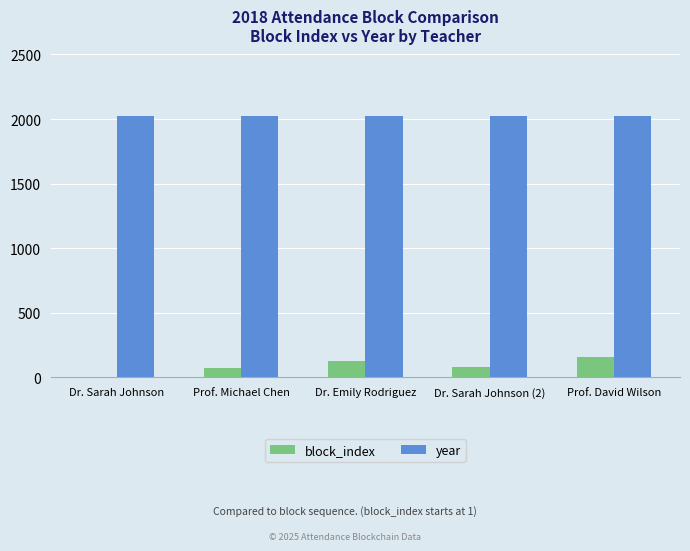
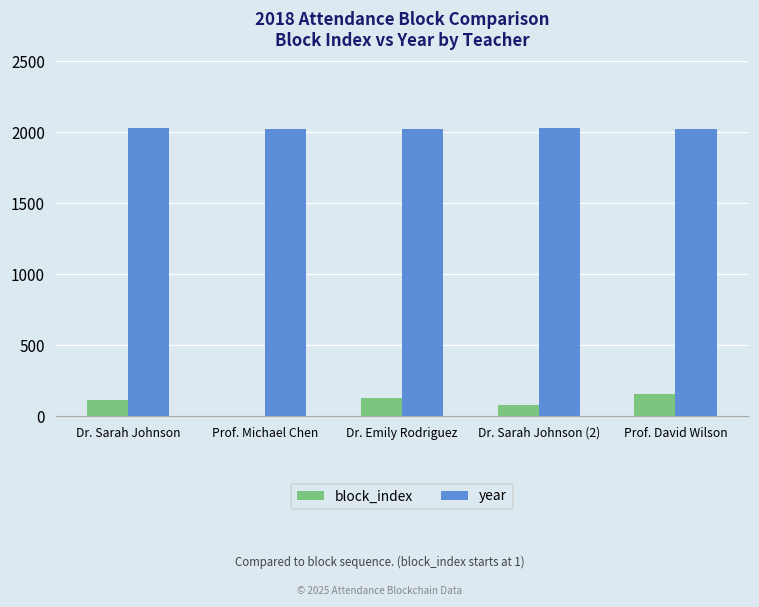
block_index, Dr. Sarah Johnson: 0 -> 120
block_index, Prof. Michael Chen: 70 -> 0
